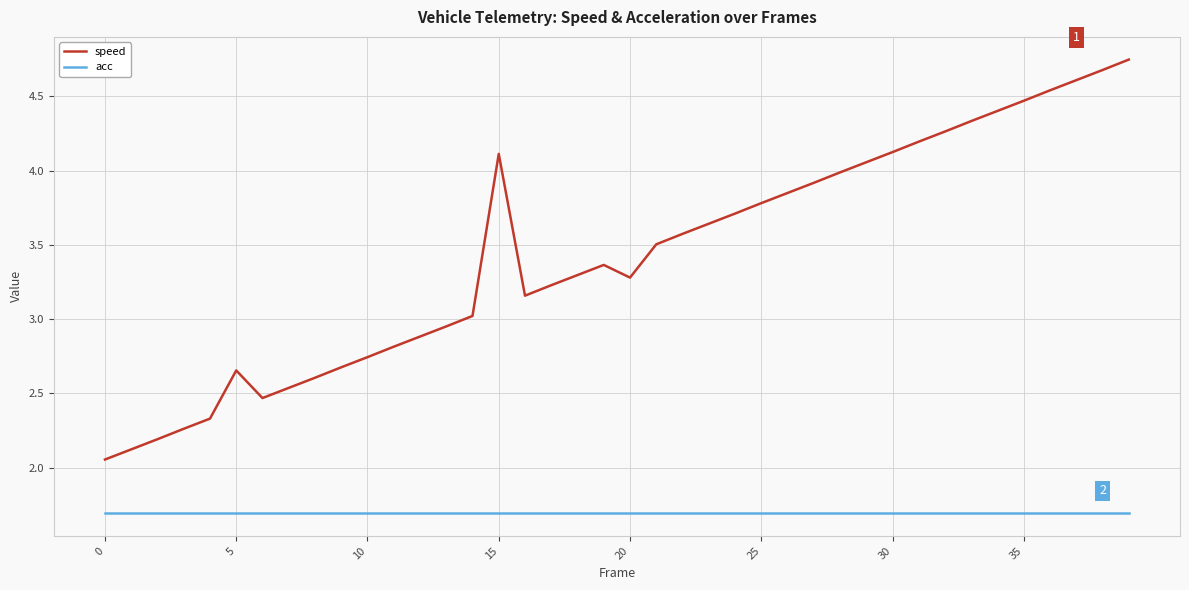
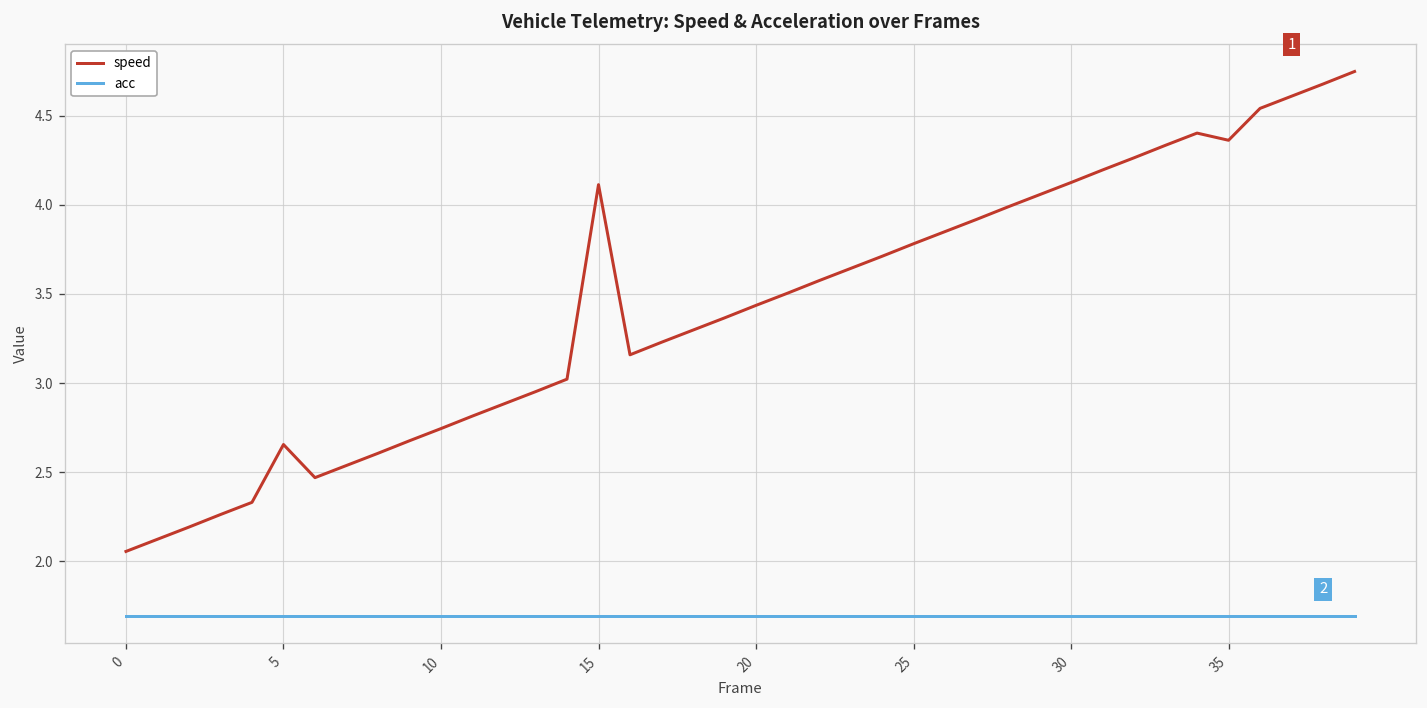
speed, 20: 3.28 -> 3.44
speed, 35: 4.47 -> 4.36
